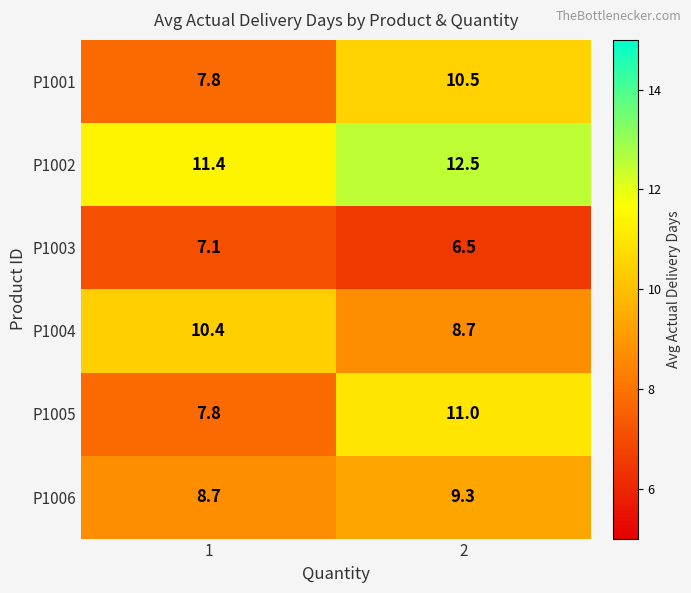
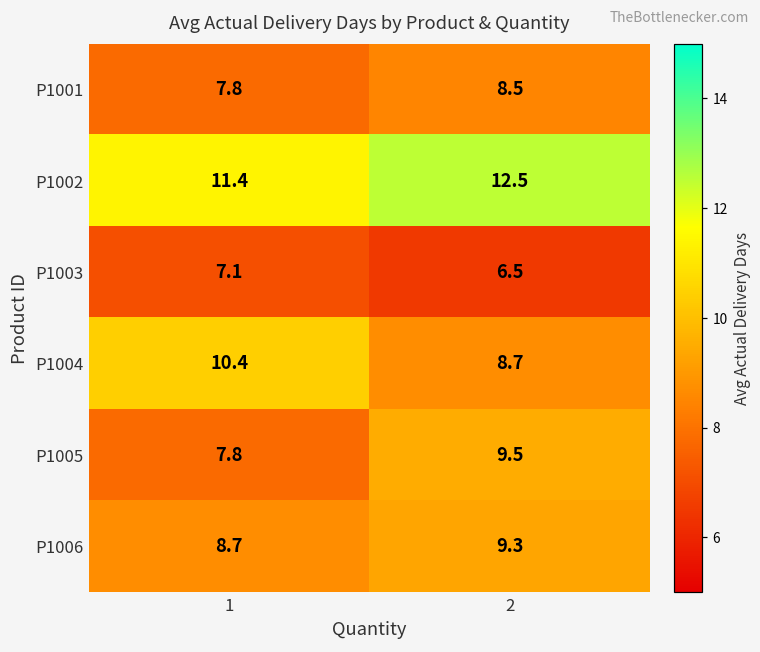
P1001, 2: 10.5 -> 8.5
P1005, 2: 11.0 -> 9.5
